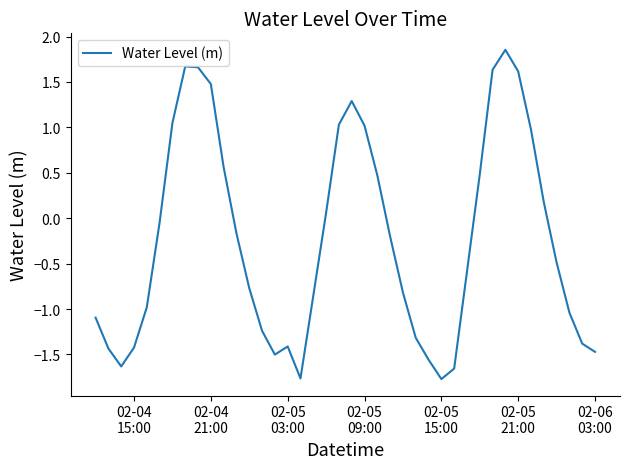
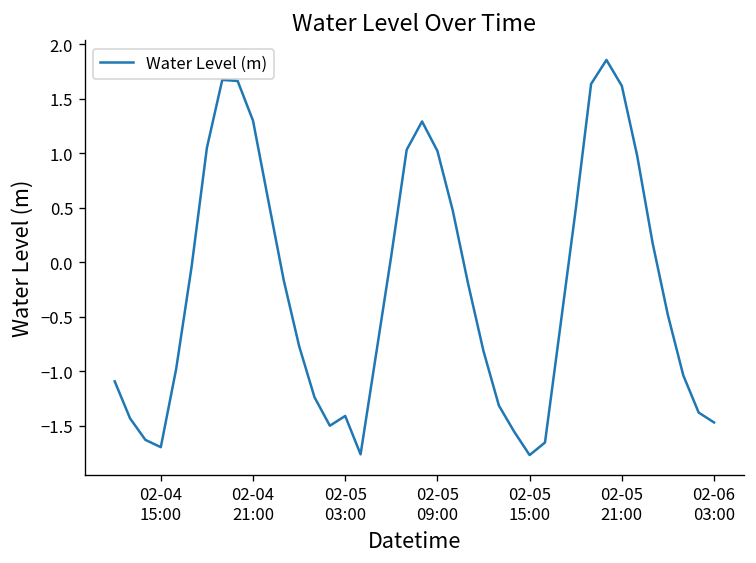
02-04 15:00: -1.4 -> -1.7
02-04 21:00: 1.5 -> 1.3
